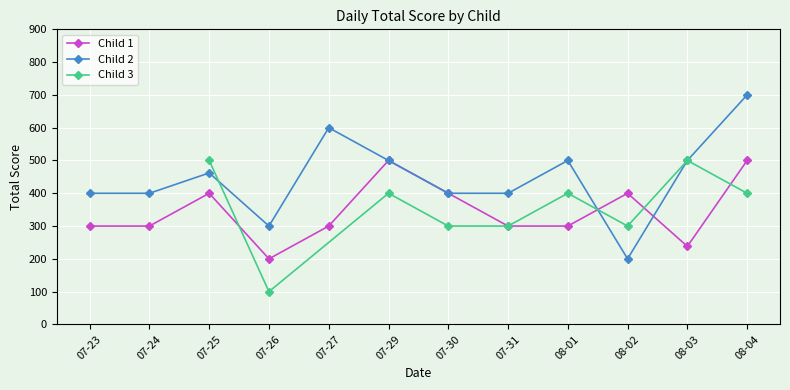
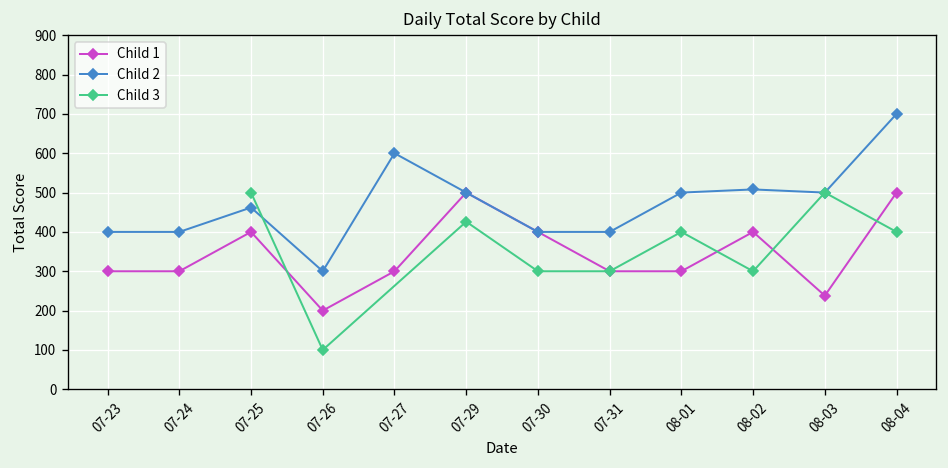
Child 3, 07-29: 400 -> 430
Child 2, 08-02: 200 -> 510
